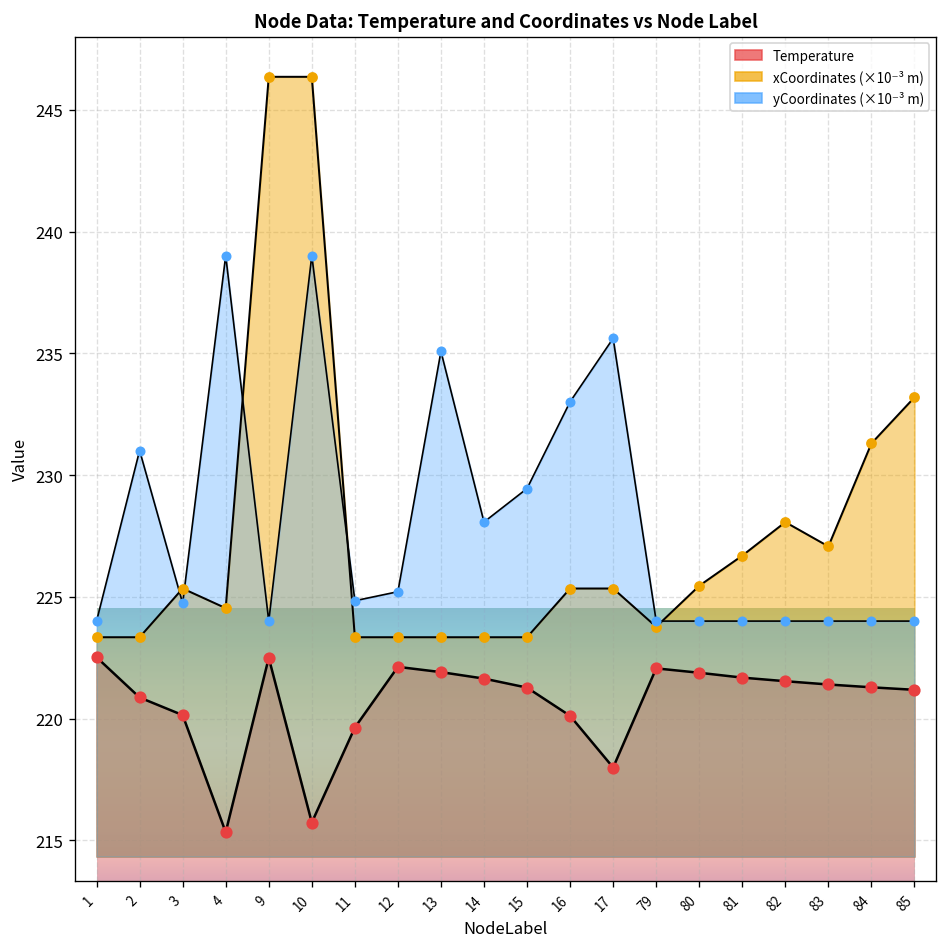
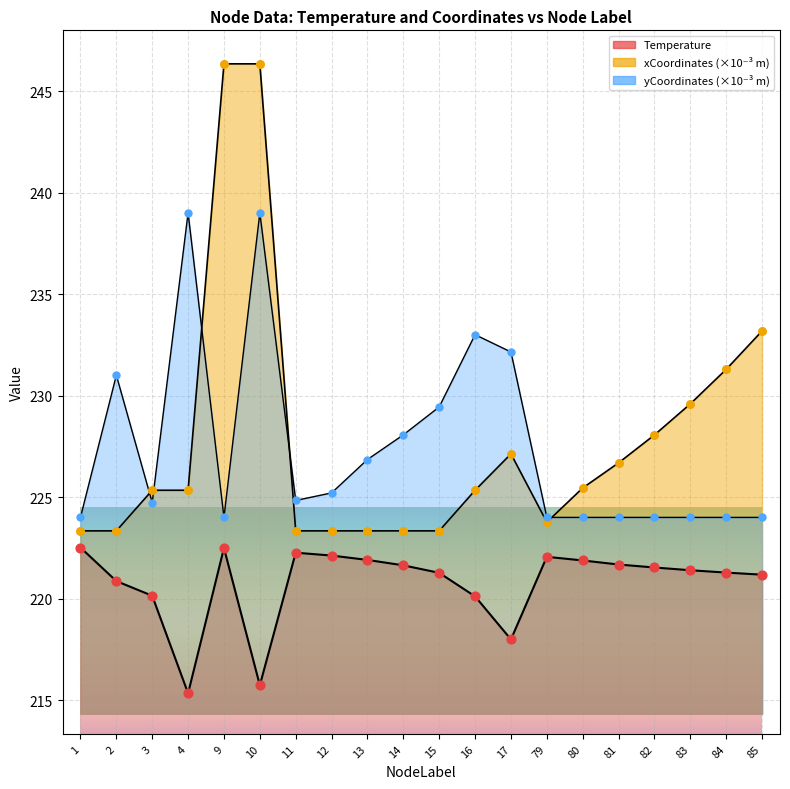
xCoordinates (×10⁻³ m), 4: 224.5 -> 225.3
Temperature, 11: 219.6 -> 222.3
yCoordinates (×10⁻³ m), 13: 235.1 -> 226.9
xCoordinates (×10⁻³ m), 17: 225.3 -> 227.1
yCoordinates (×10⁻³ m), 17: 235.6 -> 232.2
xCoordinates (×10⁻³ m), 83: 227.1 -> 229.6
